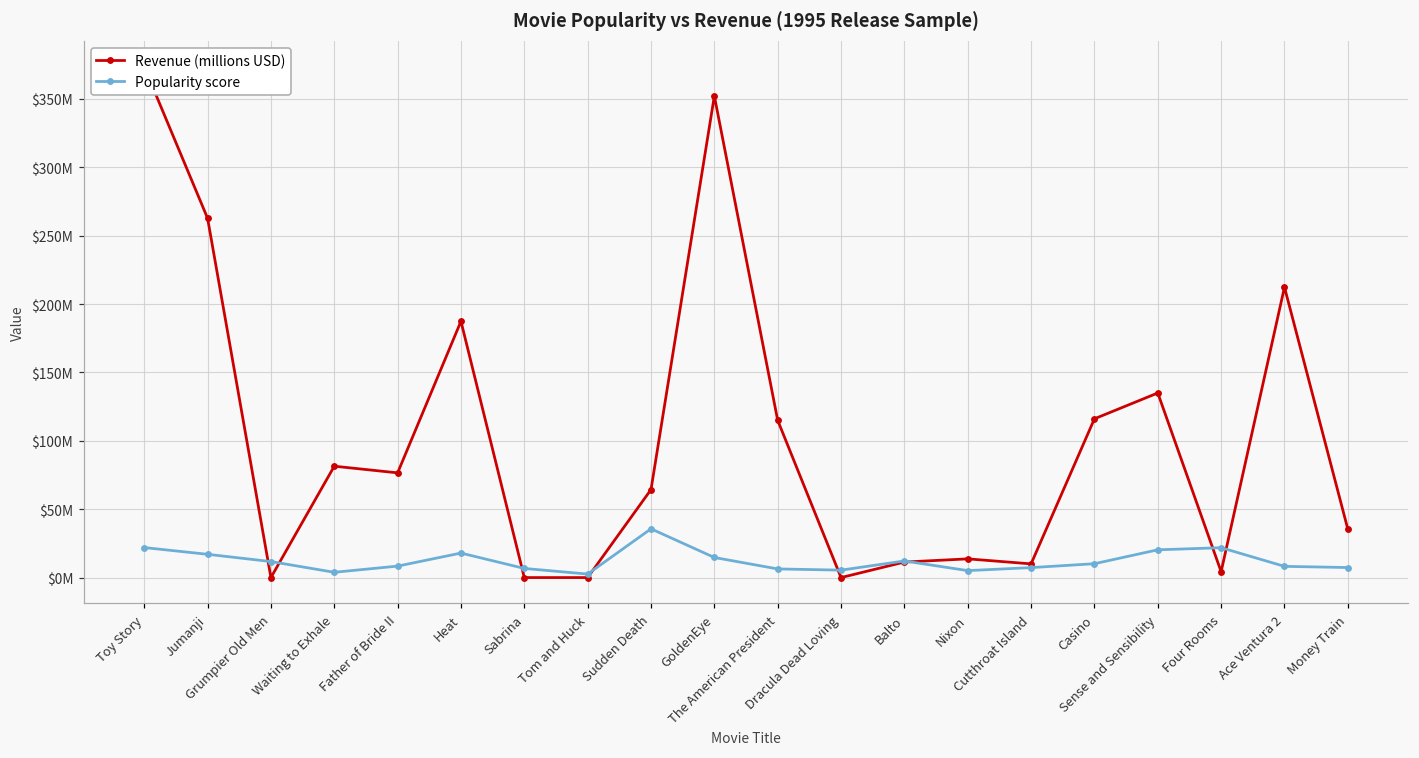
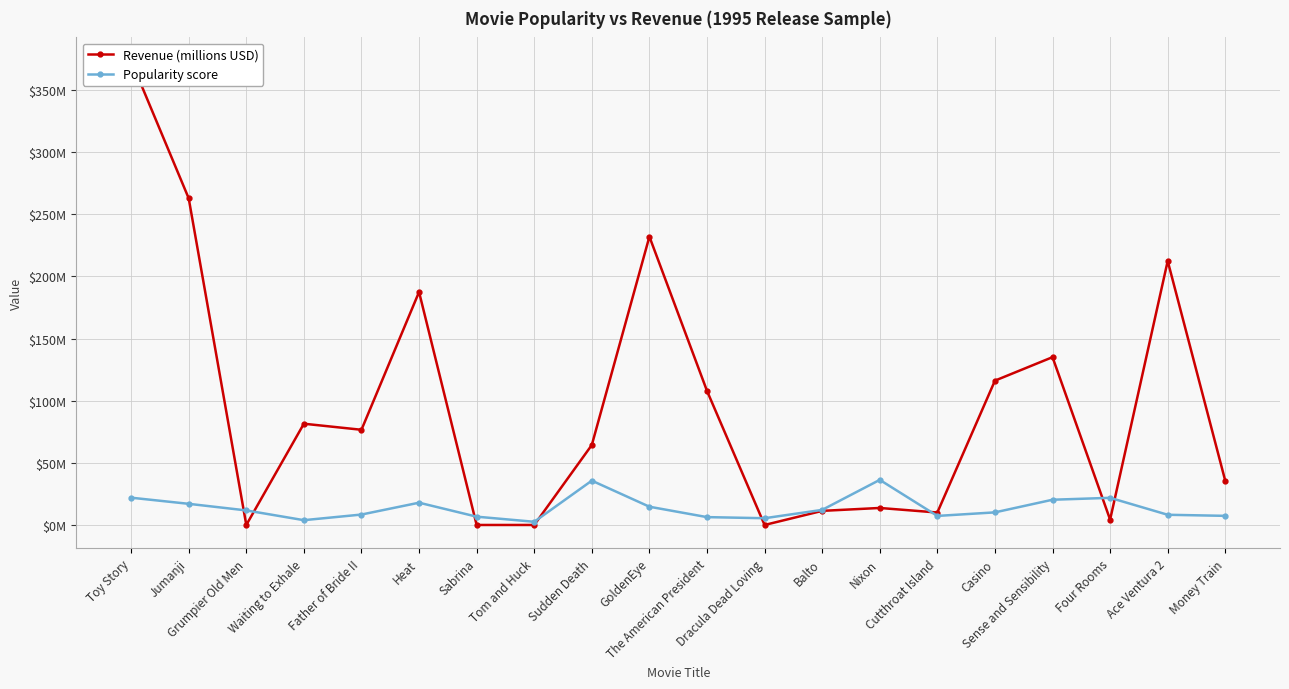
Revenue (millions USD), GoldenEye: $352000000 -> $232000000
Revenue (millions USD), The American President: $115000000 -> $108000000
Popularity score, Nixon: $5000000 -> $36000000
